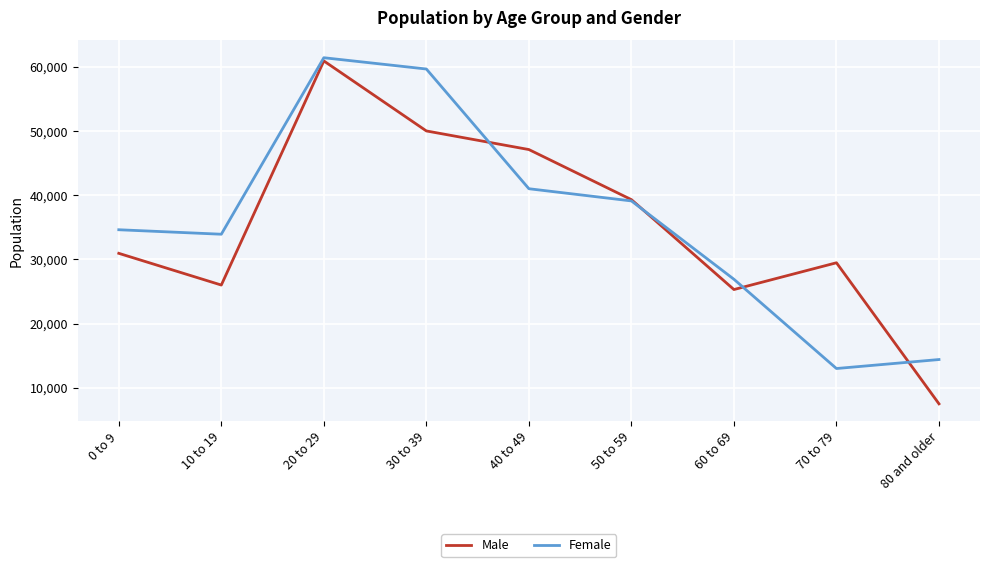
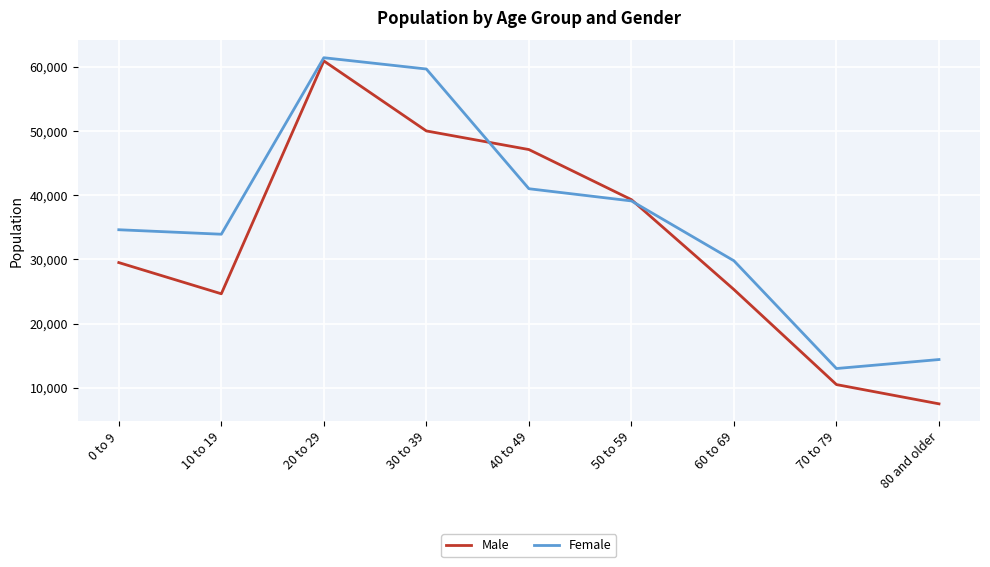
Male, 0 to 9: 31,000 -> 30,000
Male, 10 to 19: 26,000 -> 25,000
Female, 60 to 69: 27,000 -> 30,000
Male, 70 to 79: 29,000 -> 11,000
